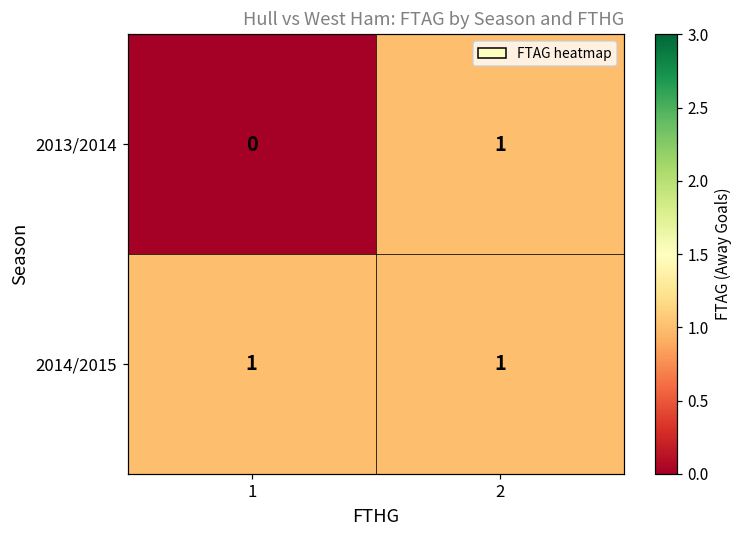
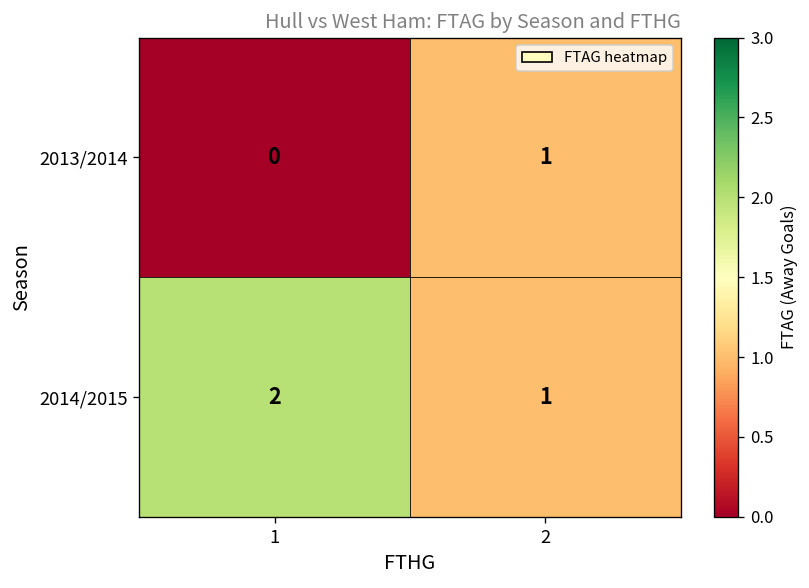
2014/2015, 1: 1 -> 2
